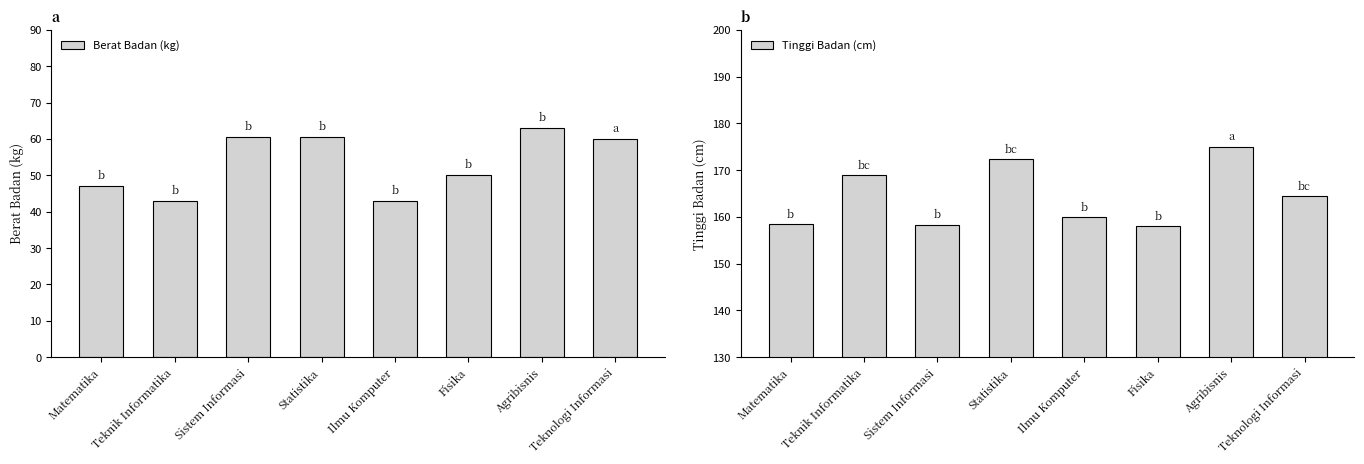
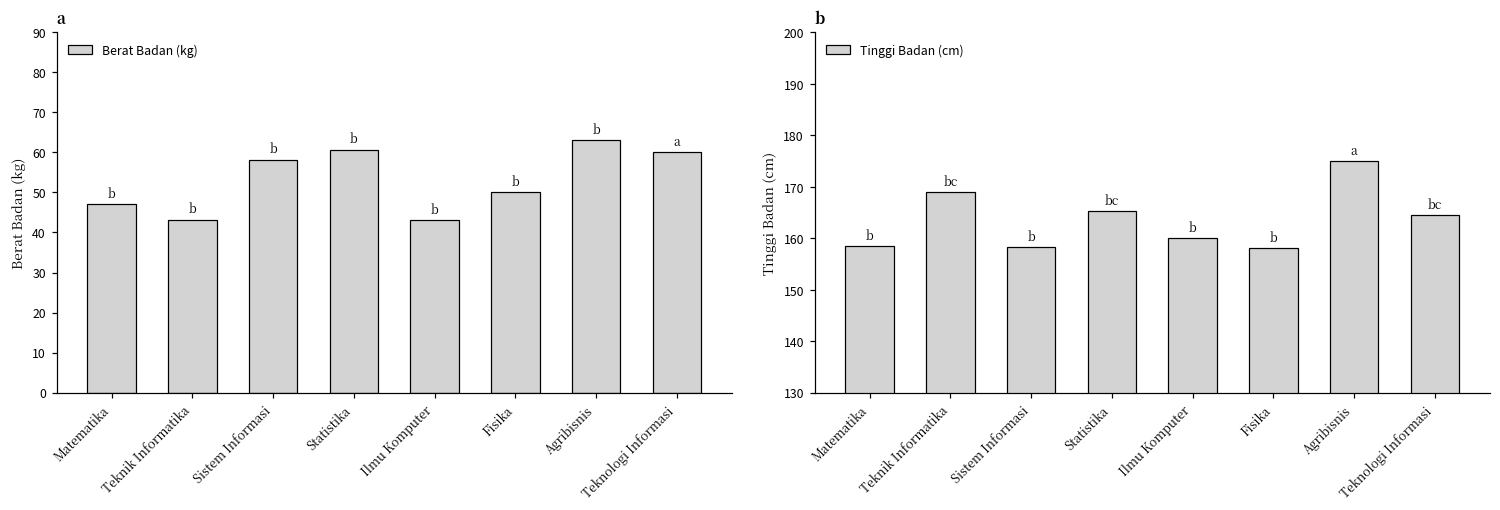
a, Sistem Informasi: 61 -> 58
b, Statistika: 172 -> 165
